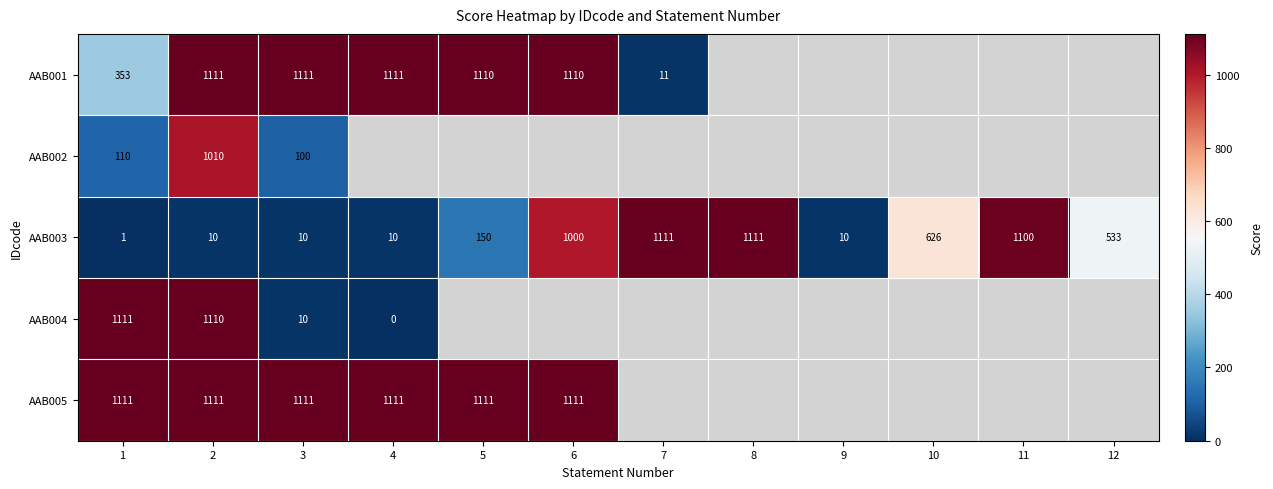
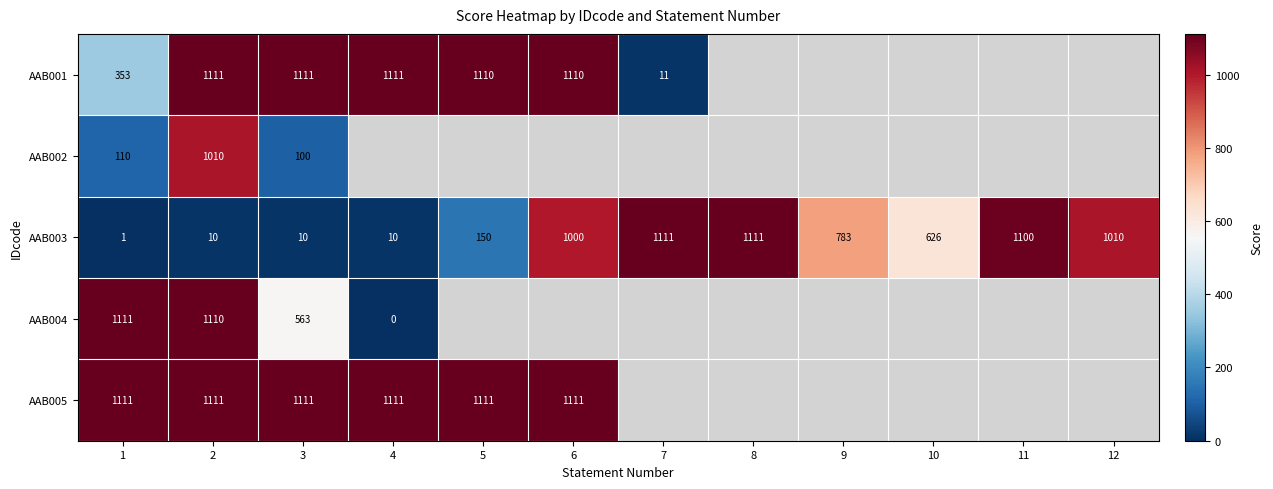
AAB003, 9: 10 -> 783
AAB003, 12: 533 -> 1010
AAB004, 3: 10 -> 563
